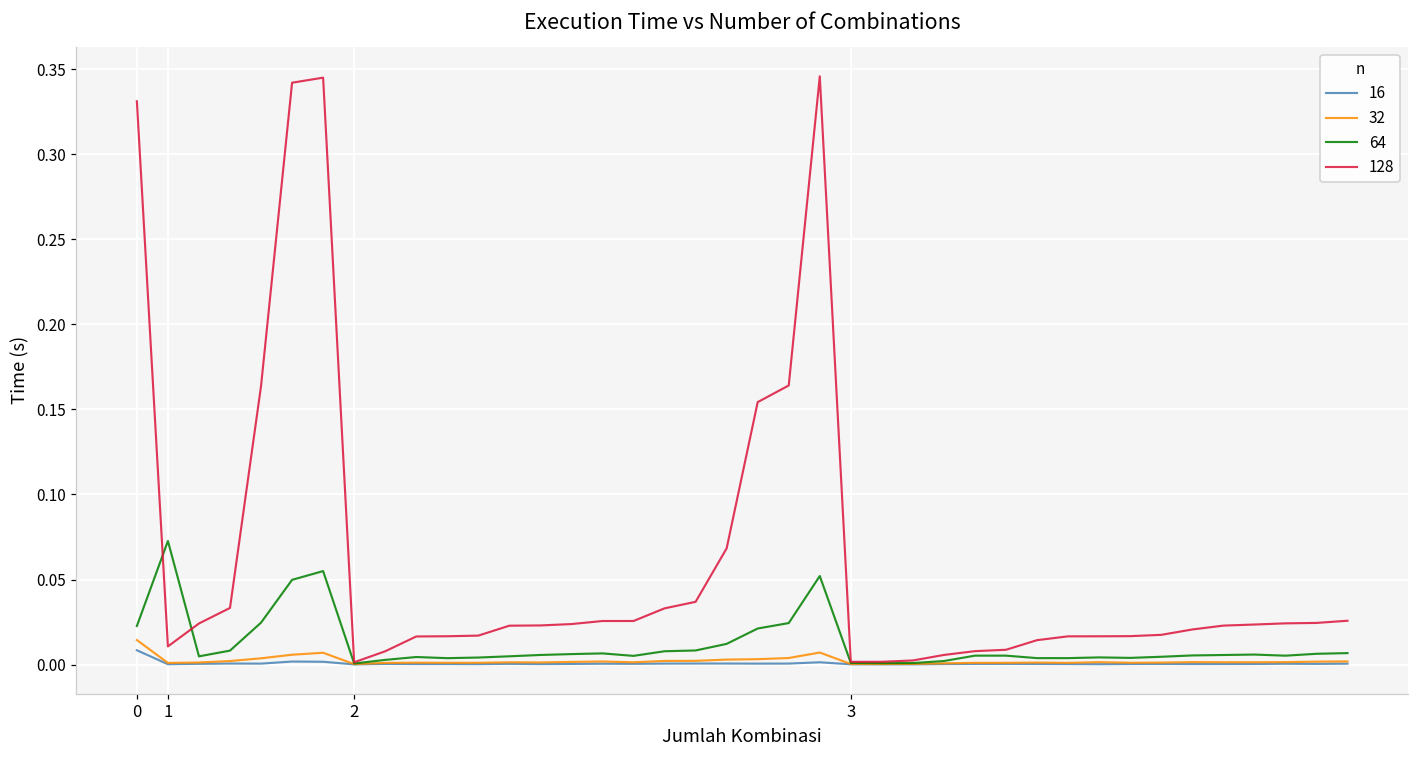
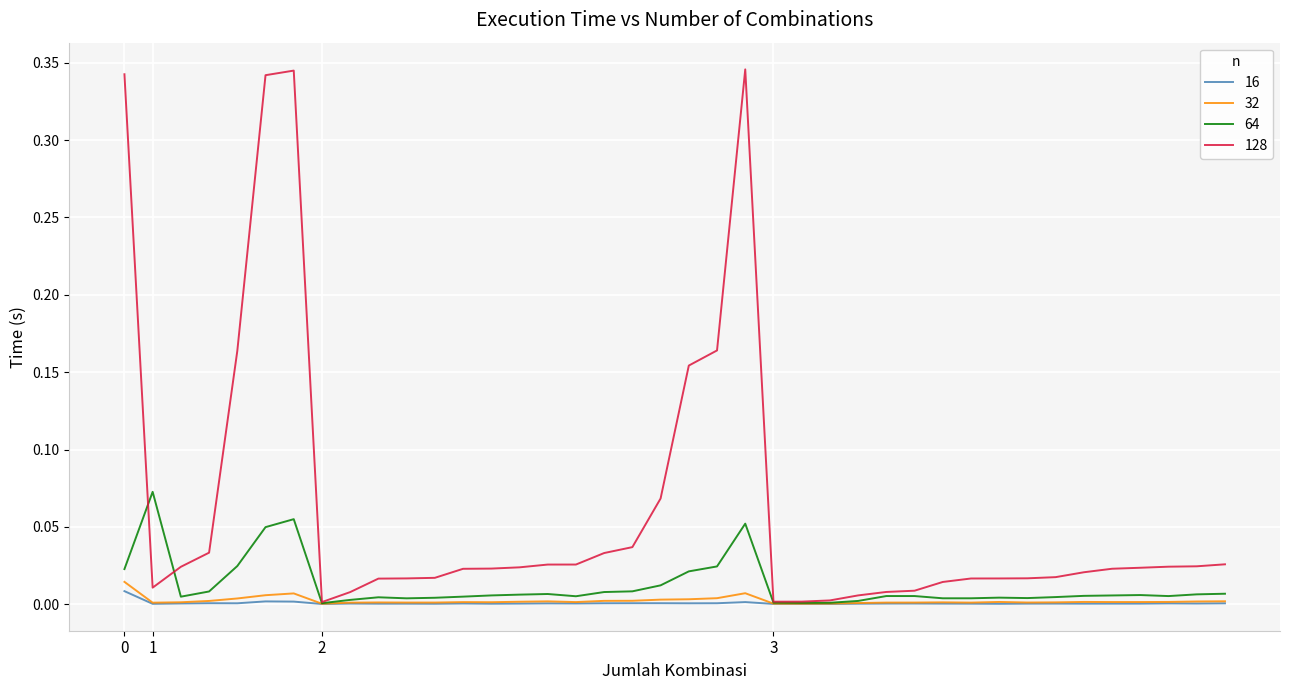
128, 0: 0.331 -> 0.343
